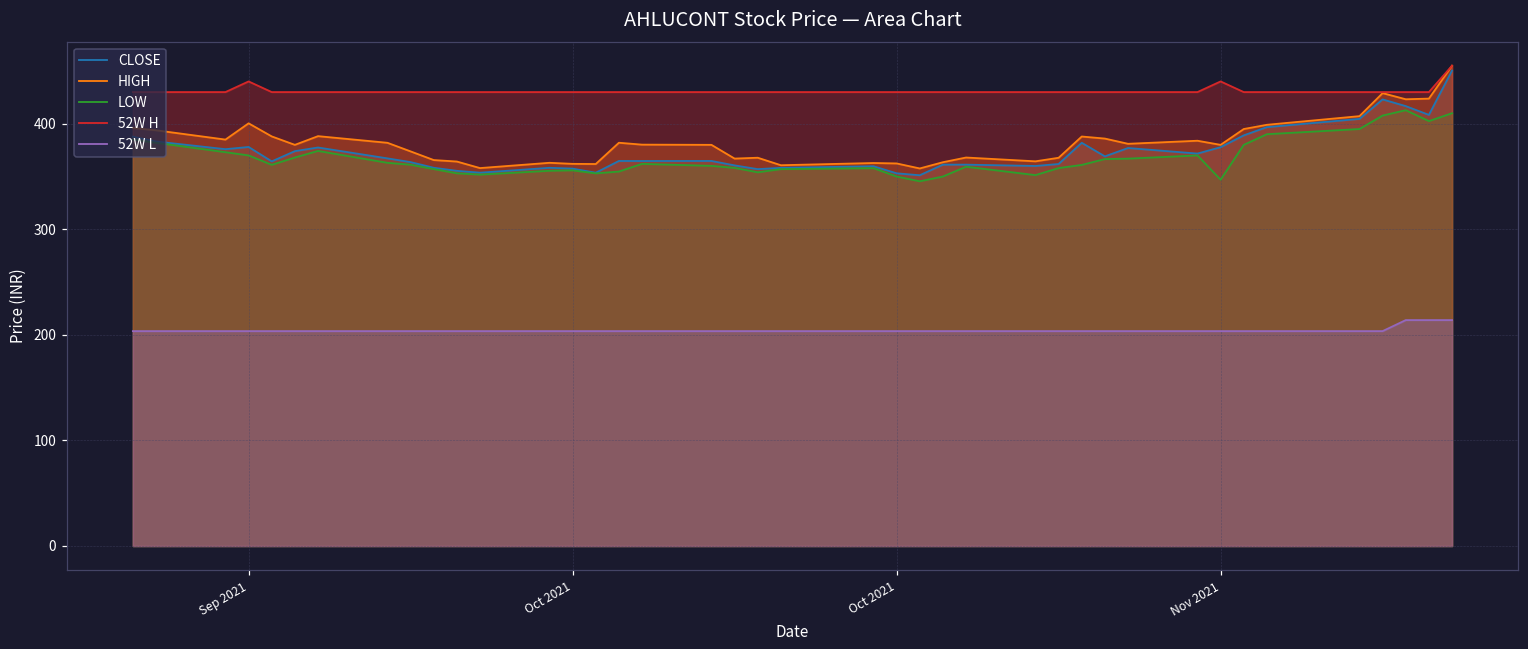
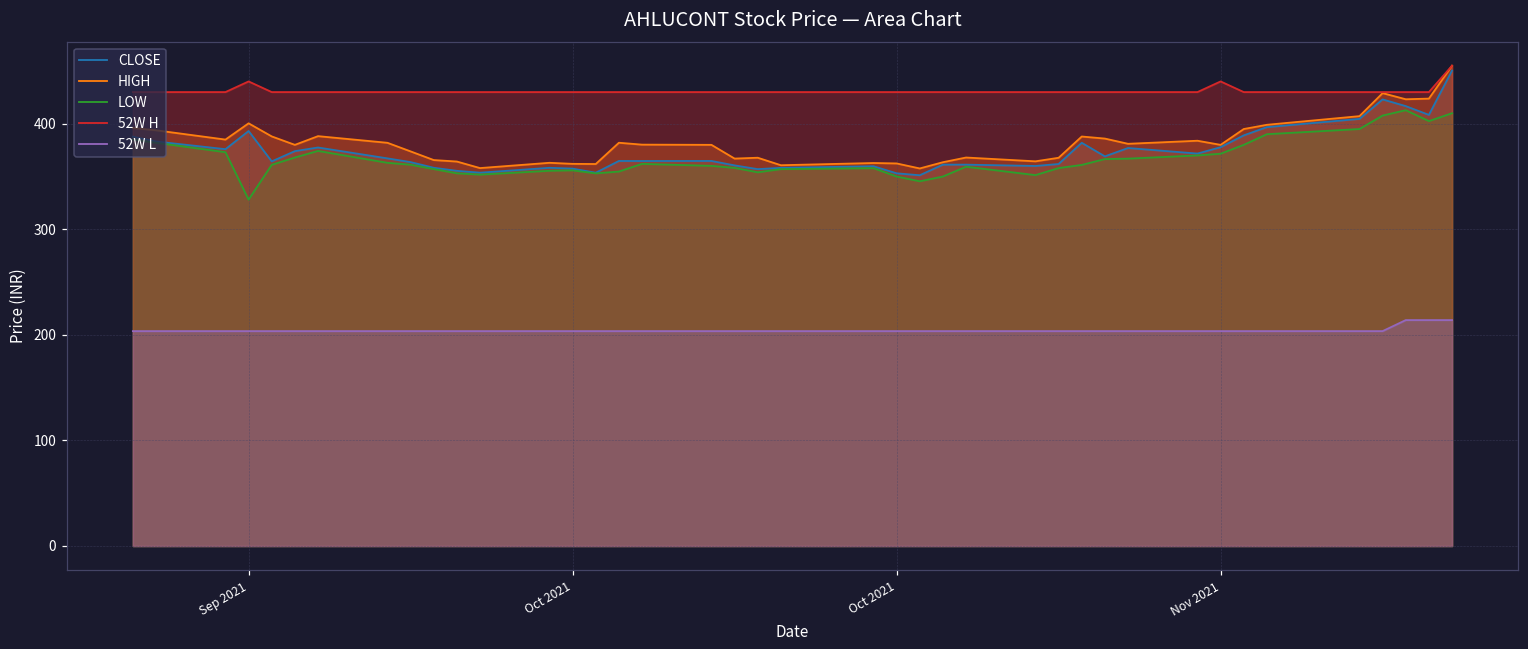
CLOSE, Sep 2021: 380 -> 390
LOW, Sep 2021: 370 -> 330
LOW, Nov 2021: 350 -> 370
